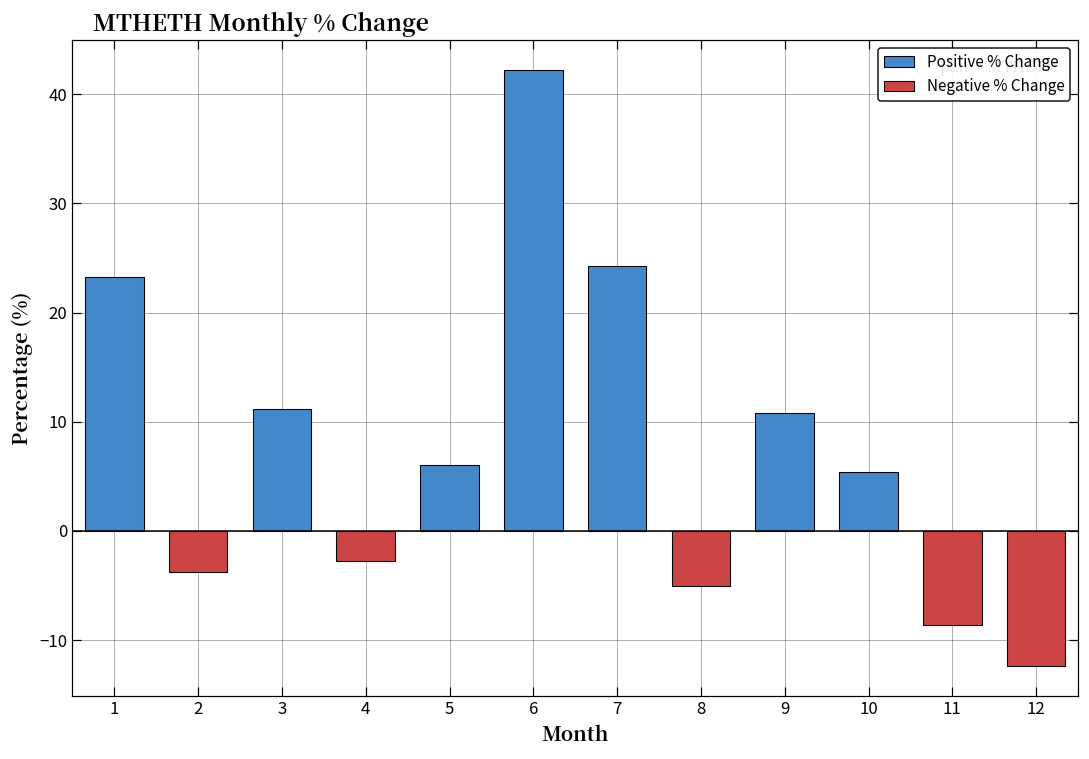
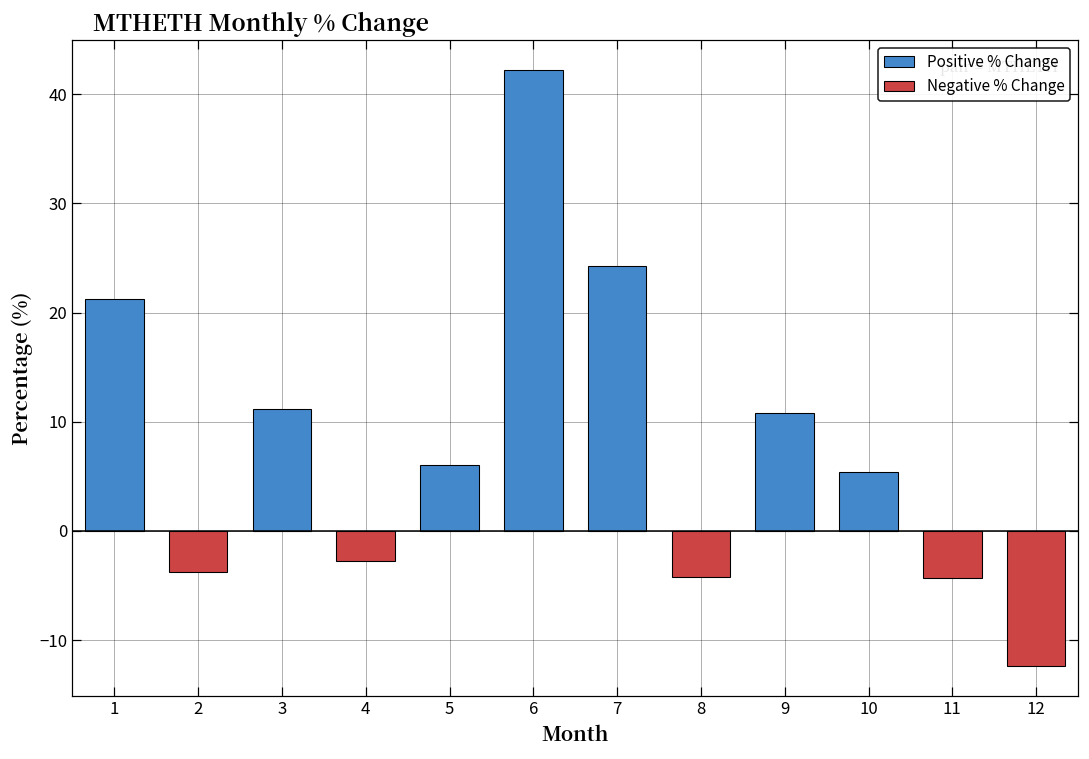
Positive % Change, 1: 23 -> 21
Negative % Change, 8: -5 -> -4
Negative % Change, 11: -9 -> -4
